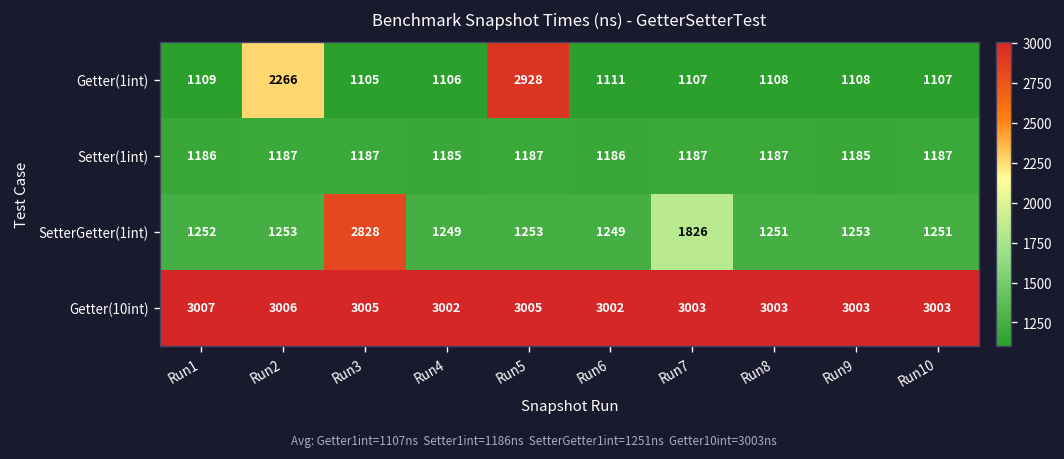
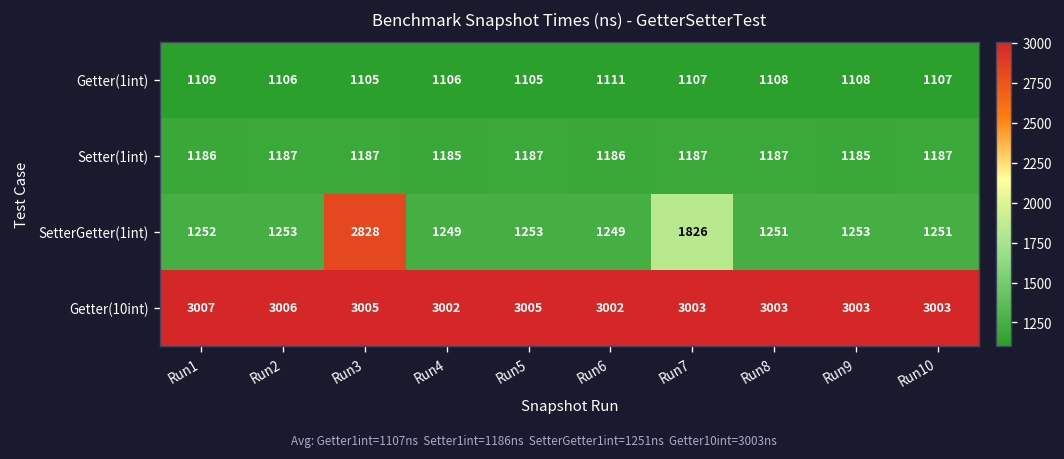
Getter(1int), Run2: 2266 -> 1106
Getter(1int), Run5: 2928 -> 1105
